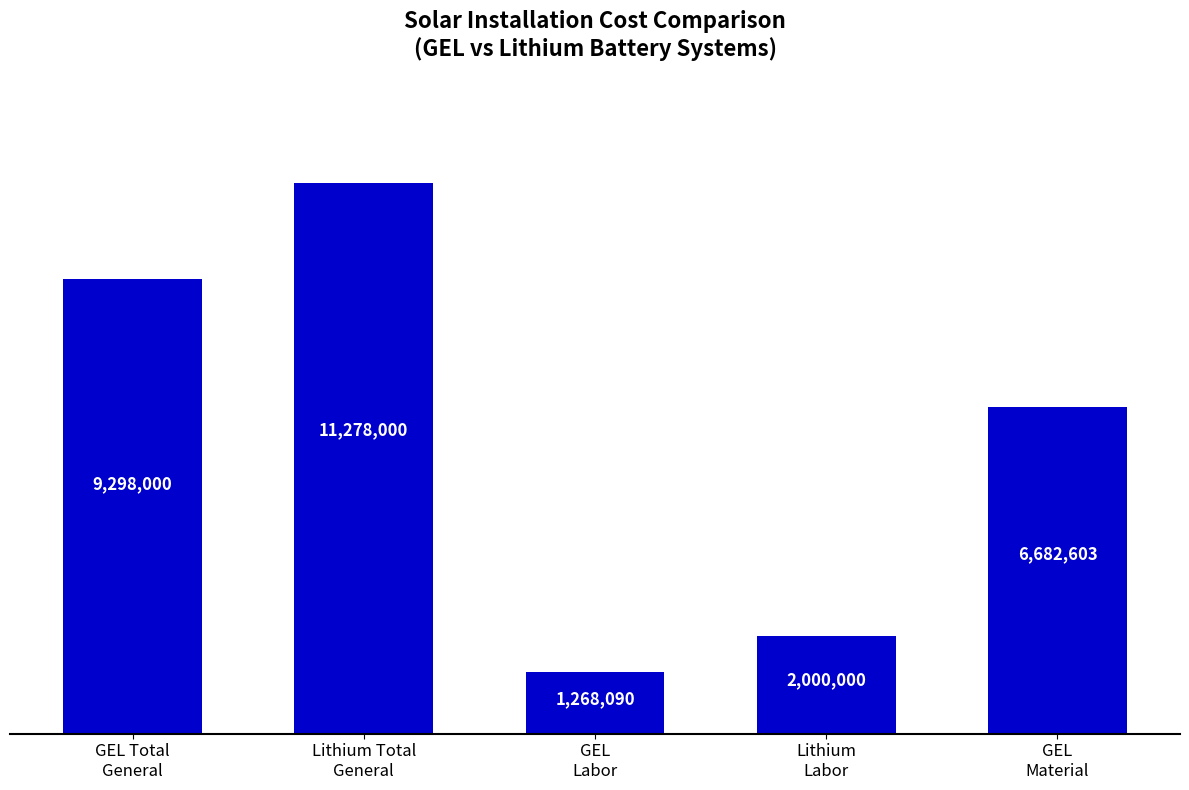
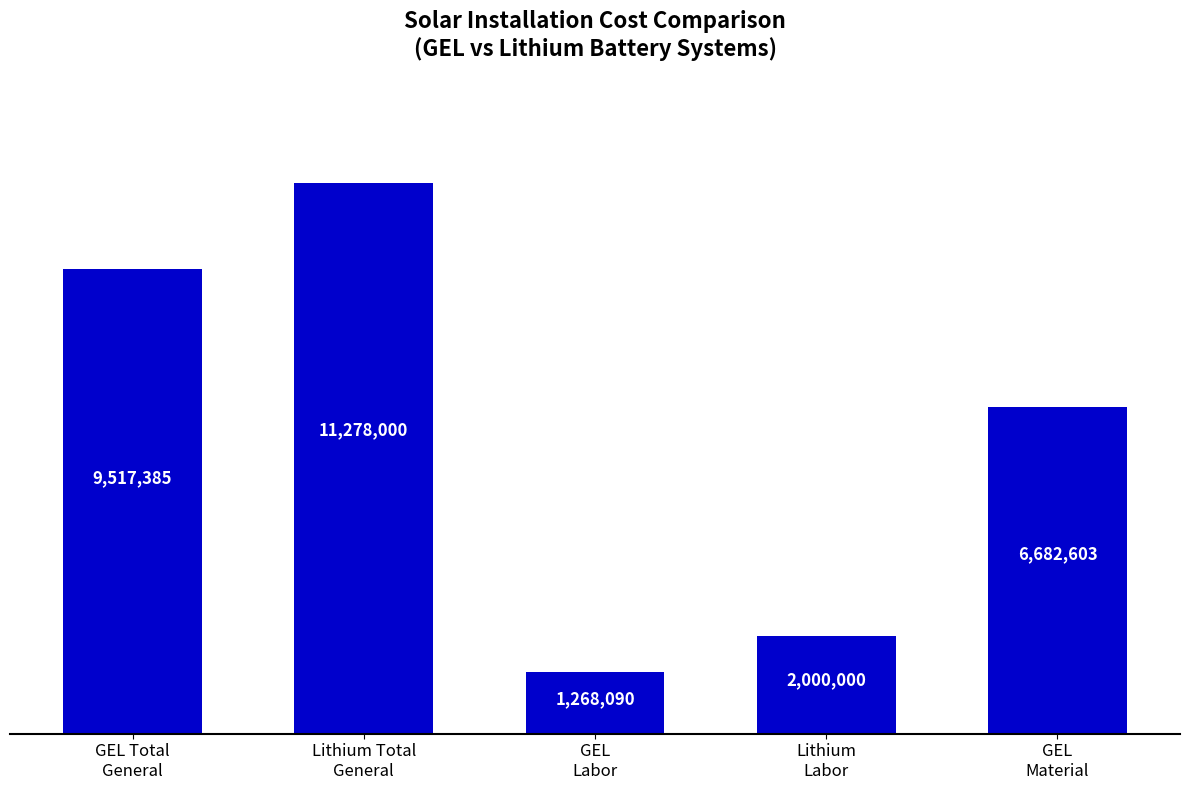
GEL Total General: 9,298,000 -> 9,517,385
